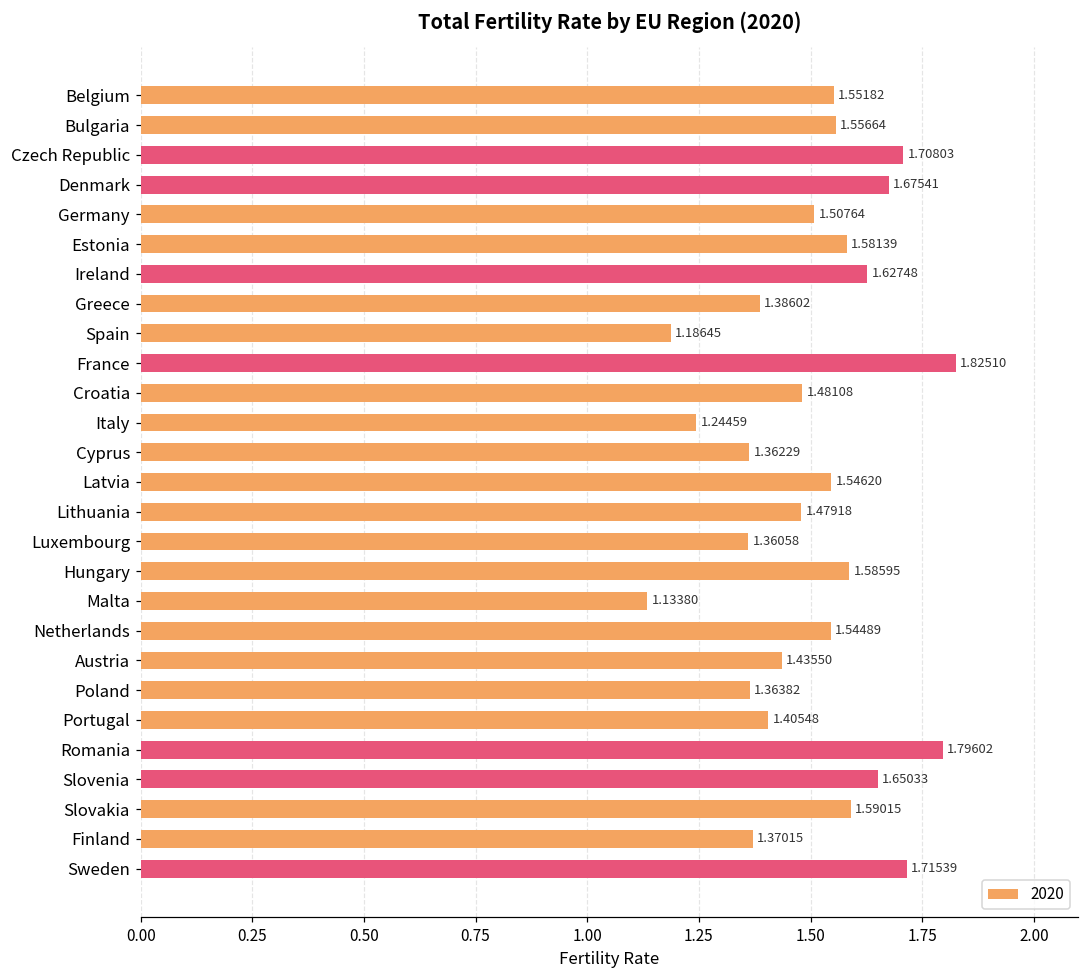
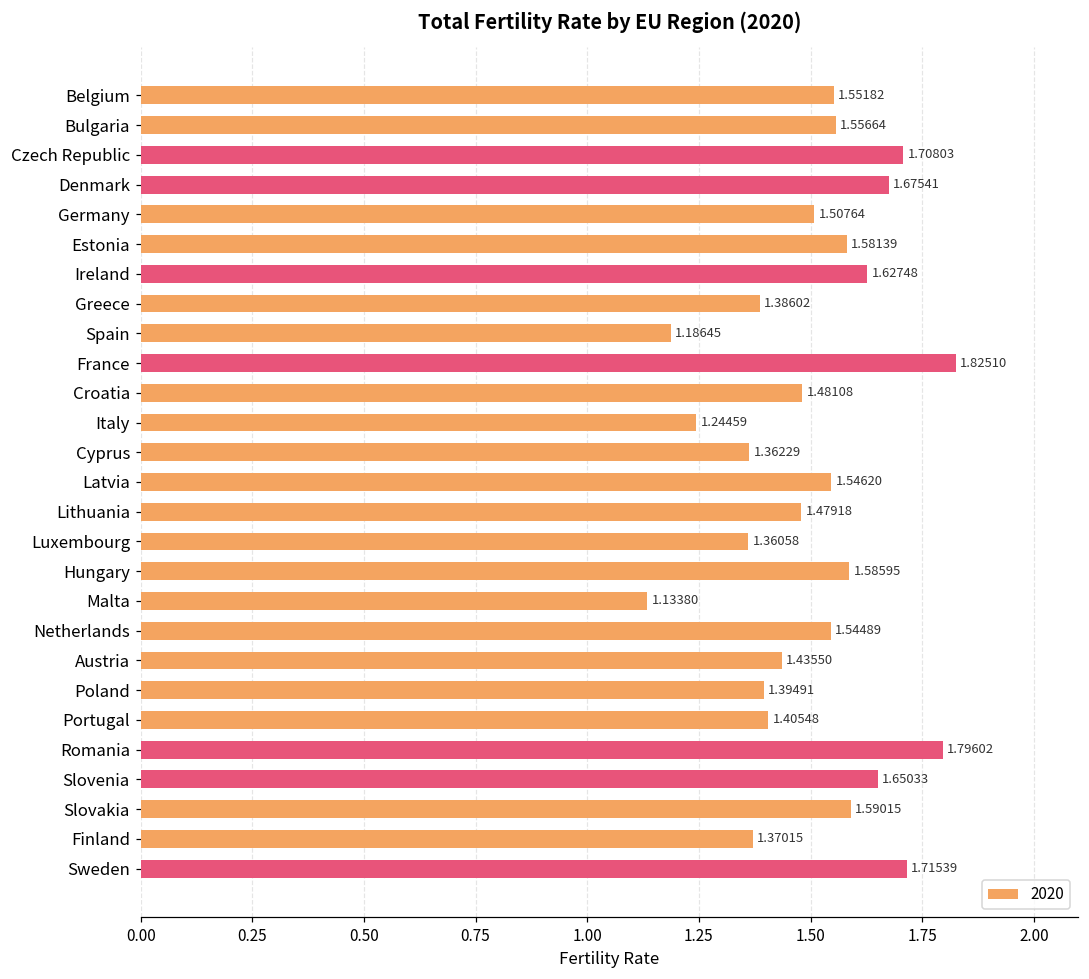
Poland: 1.36382 -> 1.39491
